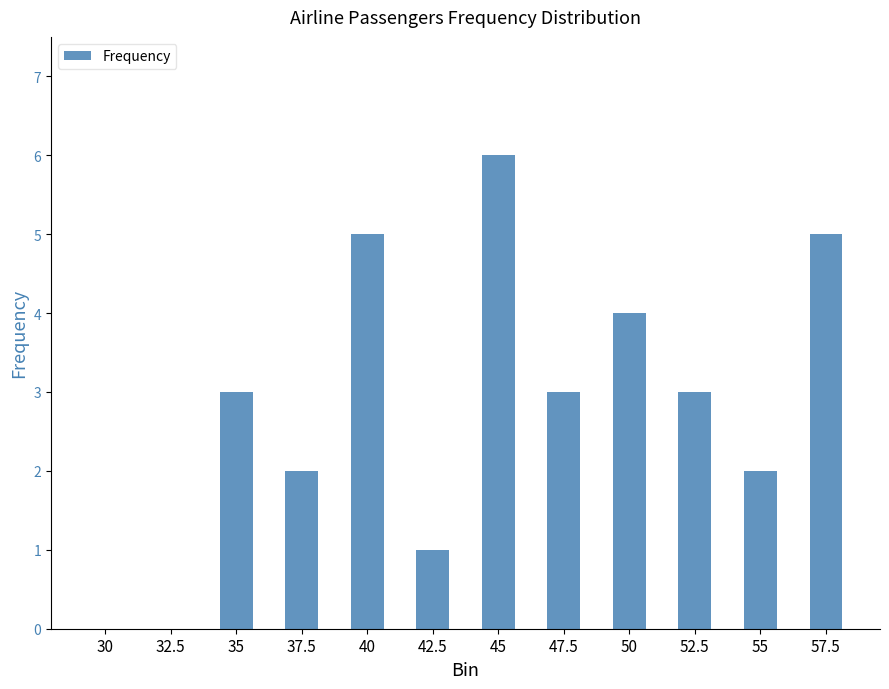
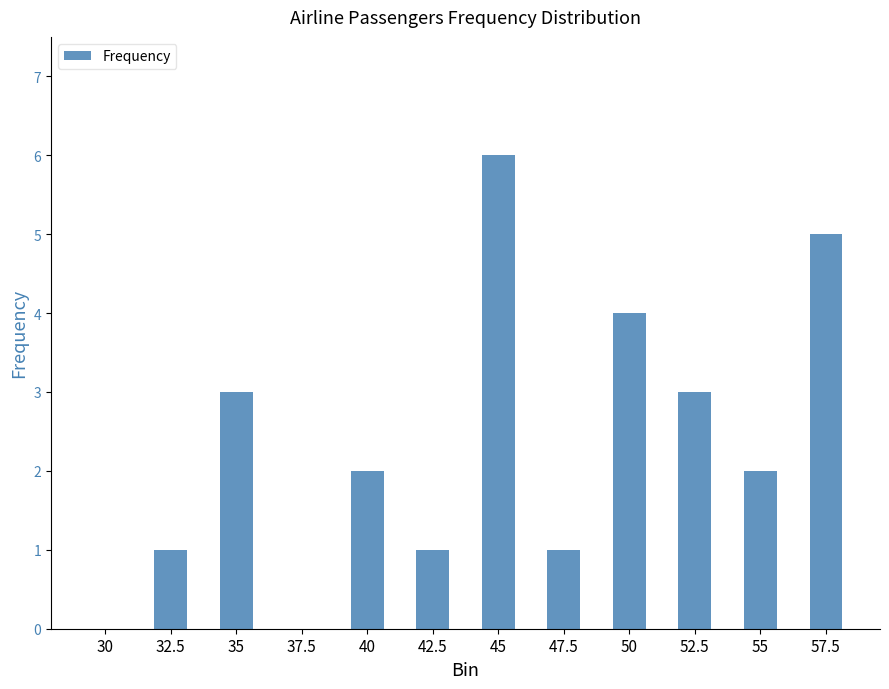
32.5: 0 -> 1
37.5: 2 -> 0
40: 5 -> 2
47.5: 3 -> 1
